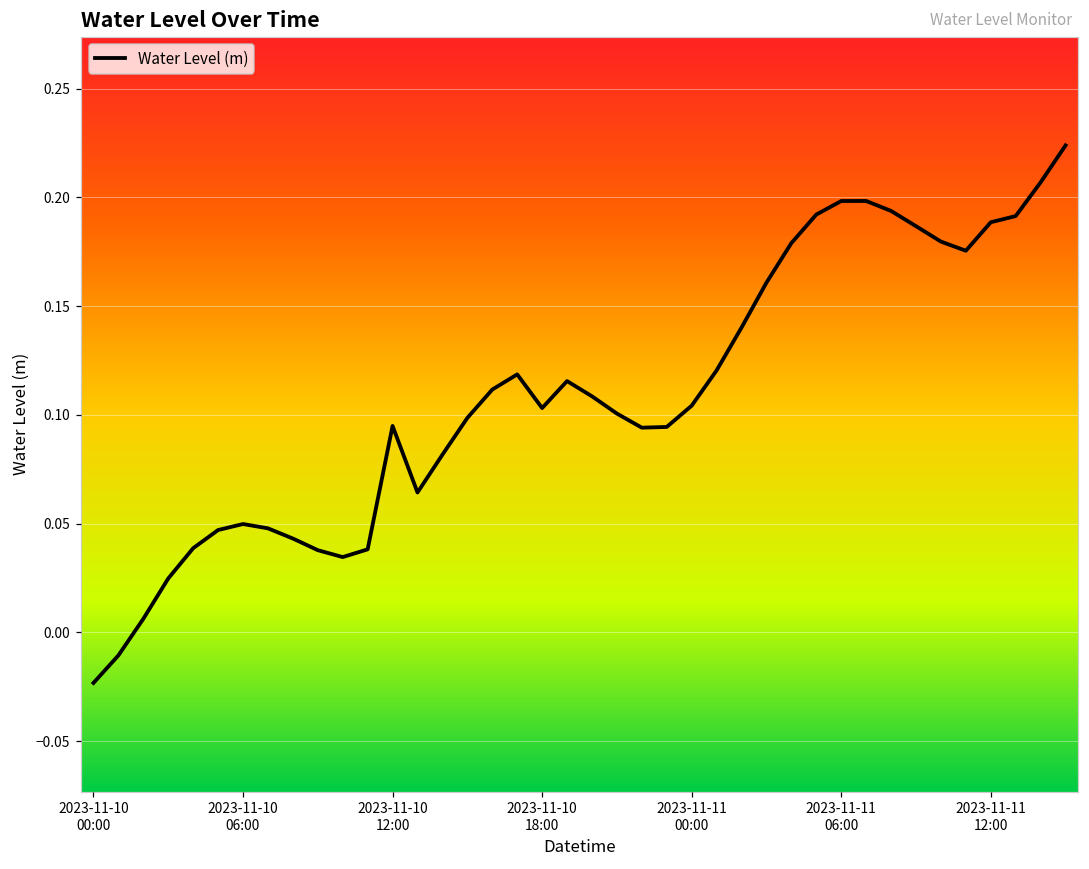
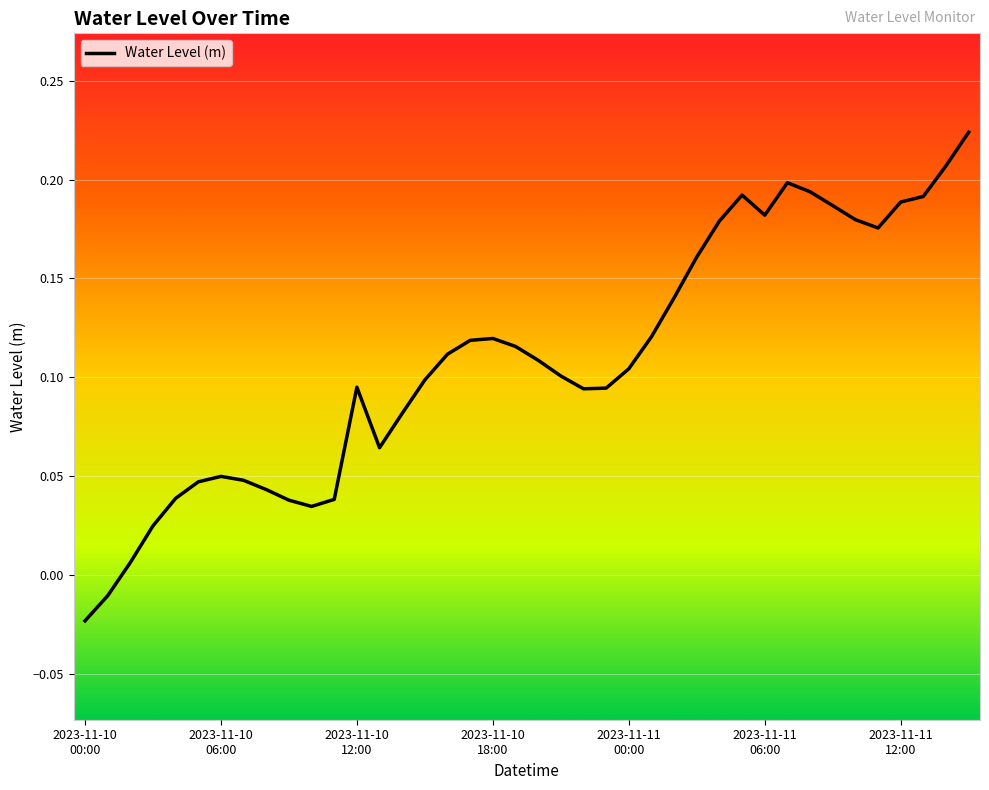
2023-11-10 18:00: 0.103 -> 0.120
2023-11-11 06:00: 0.198 -> 0.182
